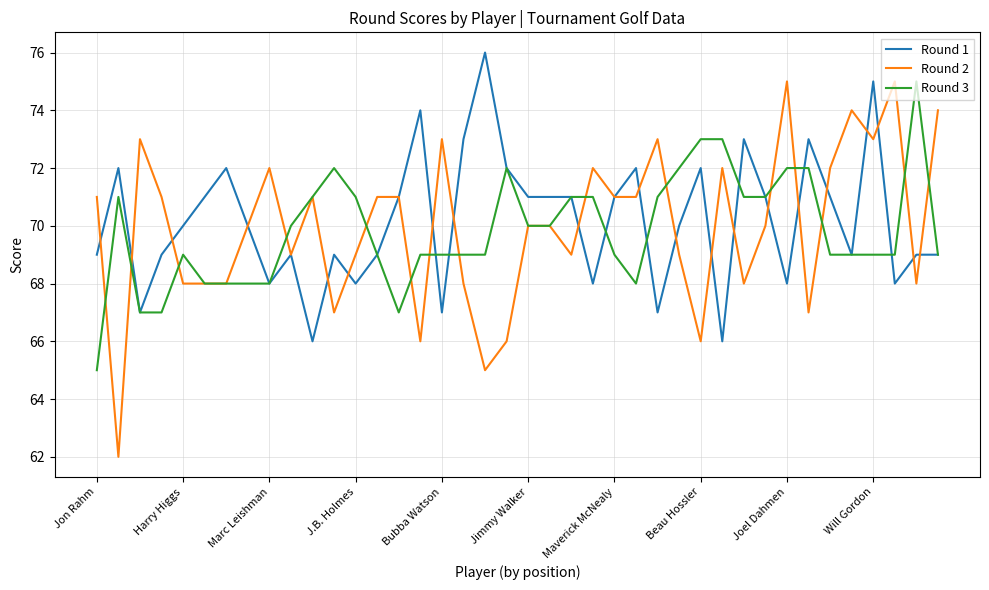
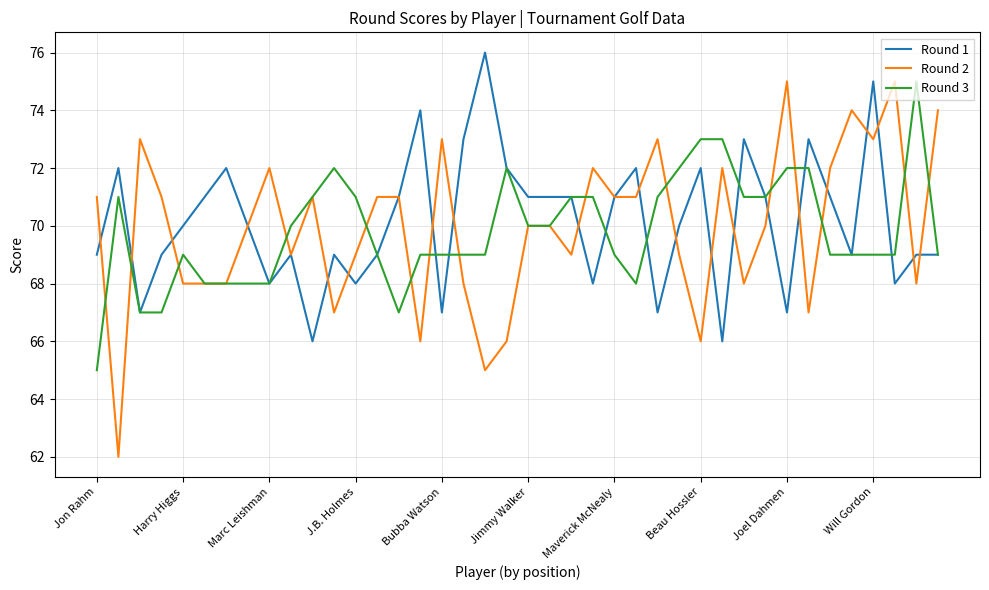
Round 1, Joel Dahmen: 68 -> 67
